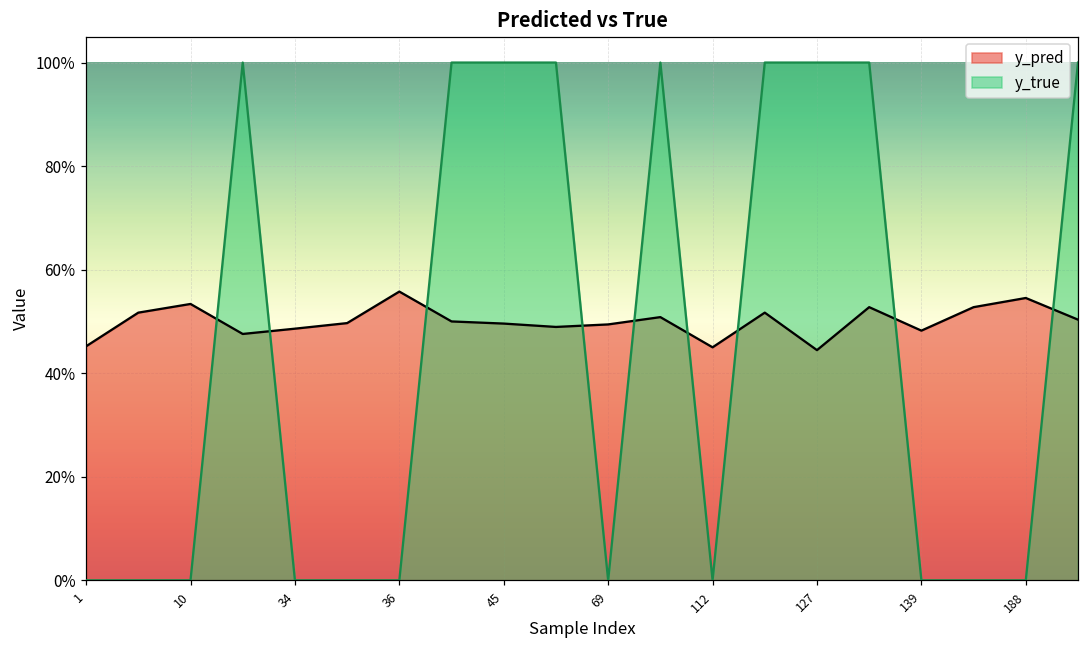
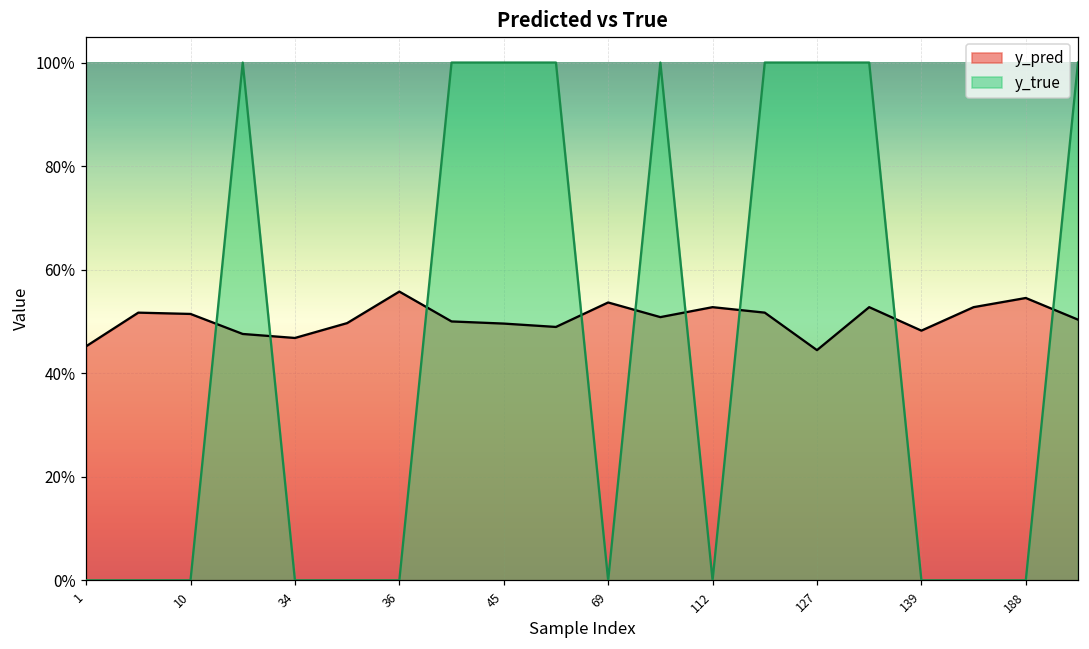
y_pred, 10: 53% -> 51%
y_pred, 34: 49% -> 47%
y_pred, 69: 49% -> 54%
y_pred, 112: 45% -> 53%
